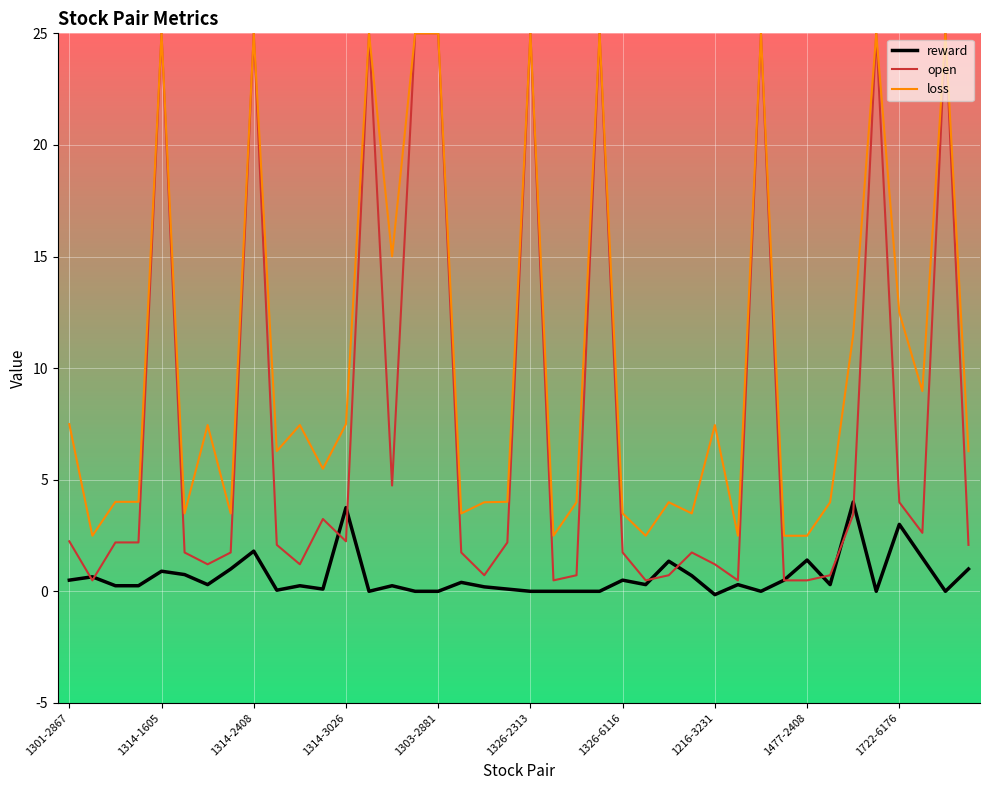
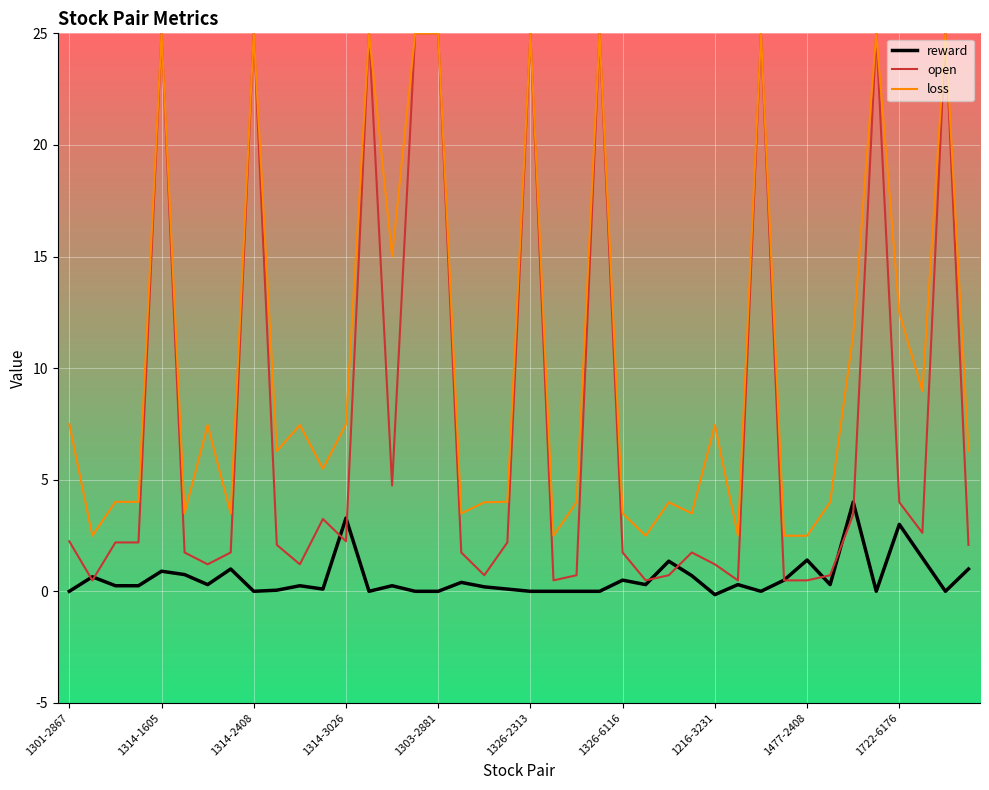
reward, 1301-2867: 0.5 -> 0.0
reward, 1314-2408: 1.8 -> 0.0
reward, 1314-3026: 3.8 -> 3.3
